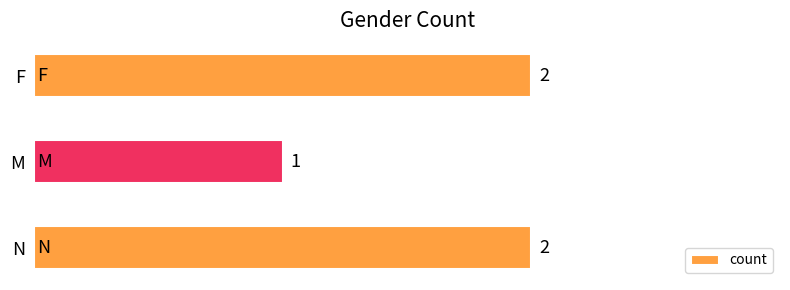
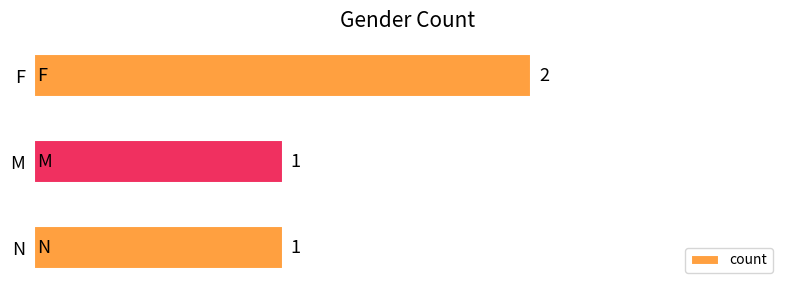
N: 2 -> 1
